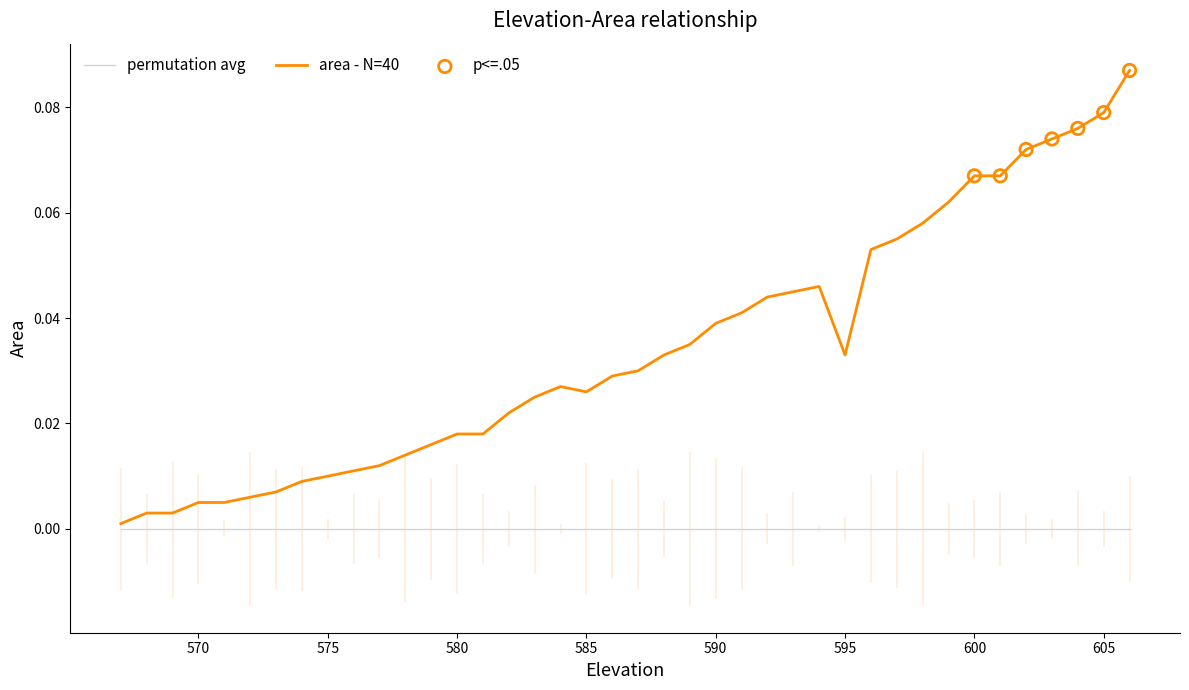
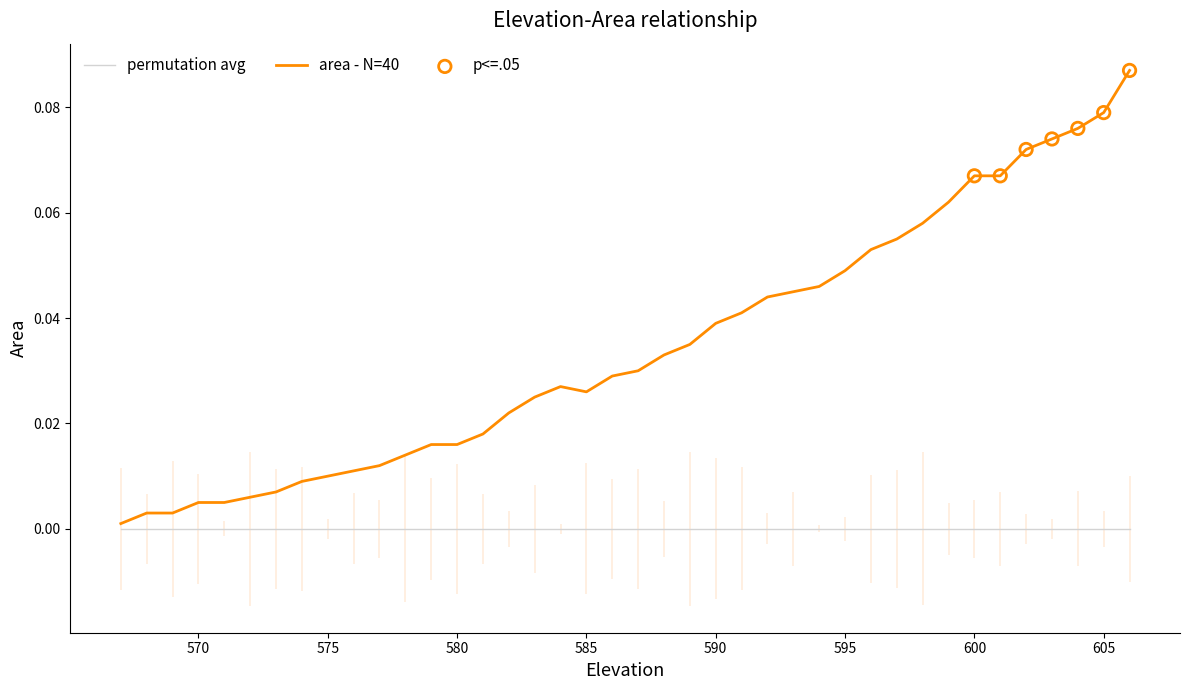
area - N=40, 580: 0.018 -> 0.016
area - N=40, 595: 0.033 -> 0.049
